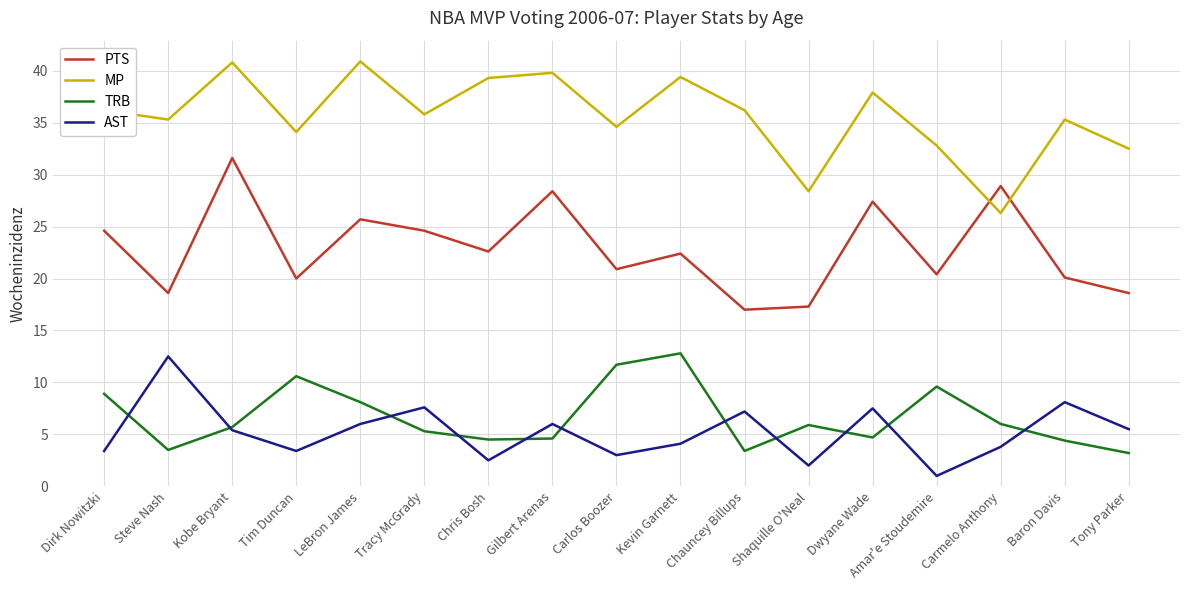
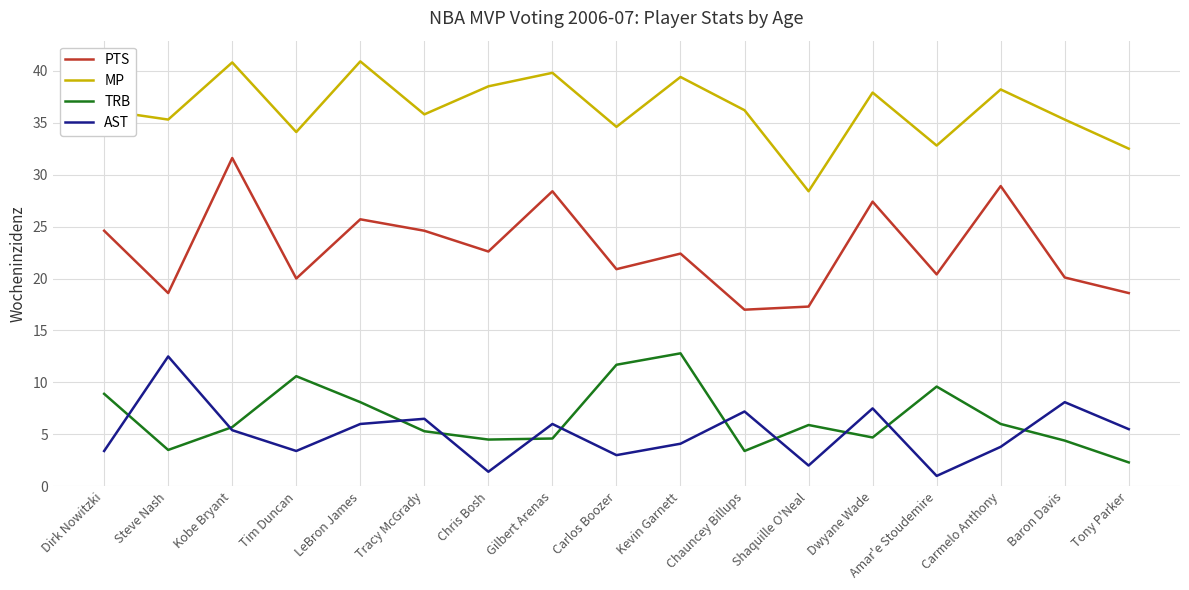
AST, Tracy McGrady: 7.6 -> 6.5
MP, Chris Bosh: 39.3 -> 38.5
AST, Chris Bosh: 2.5 -> 1.4
MP, Carmelo Anthony: 26.3 -> 38.2
TRB, Tony Parker: 3.2 -> 2.3
